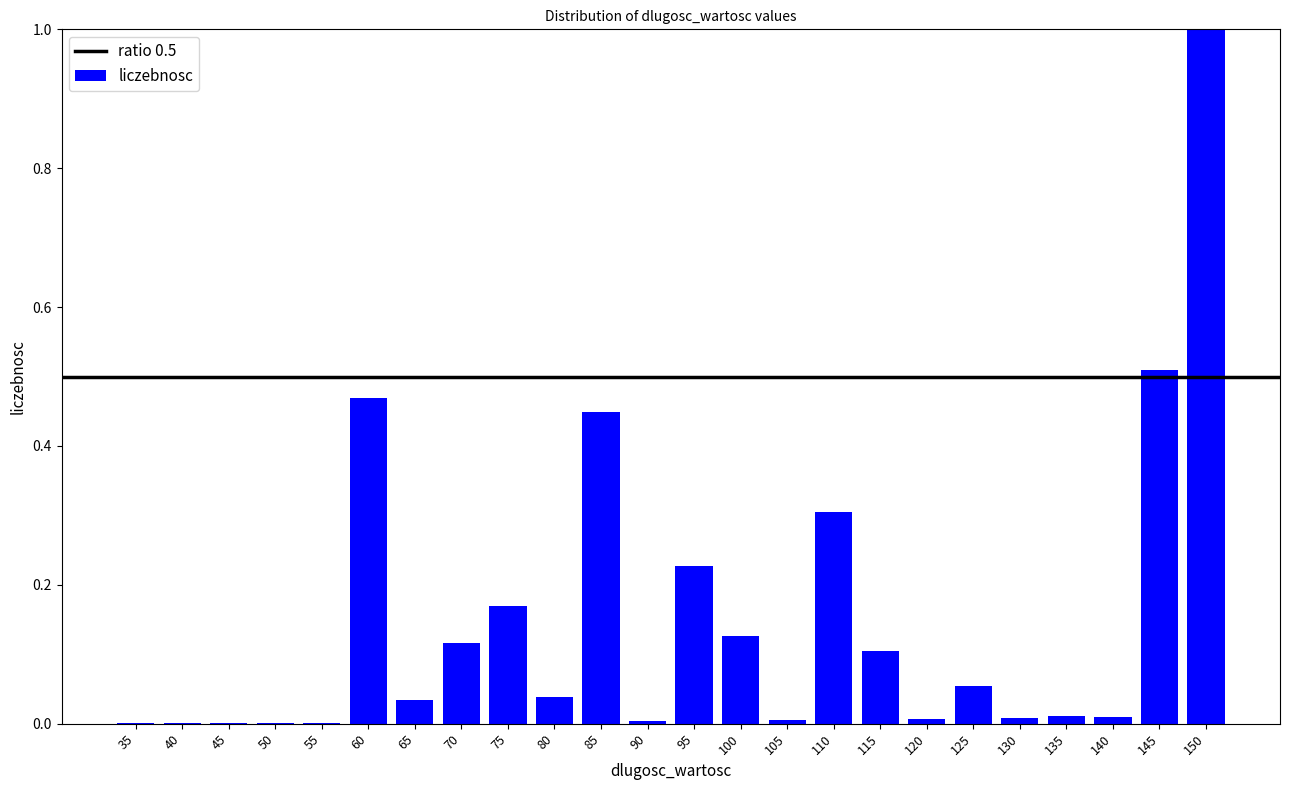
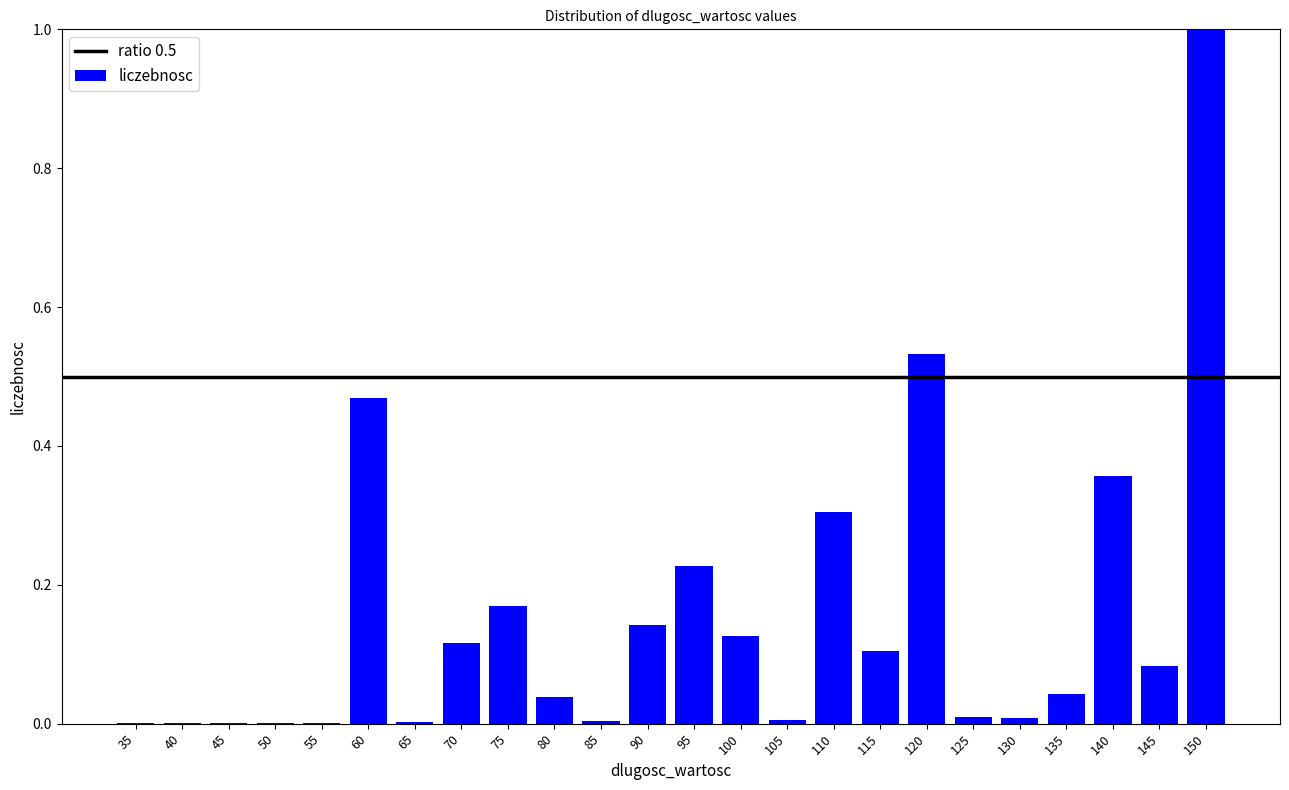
65: 0.03 -> 0.00
85: 0.45 -> 0.00
90: 0.00 -> 0.14
120: 0.01 -> 0.53
125: 0.05 -> 0.01
135: 0.01 -> 0.04
140: 0.01 -> 0.36
145: 0.51 -> 0.08
